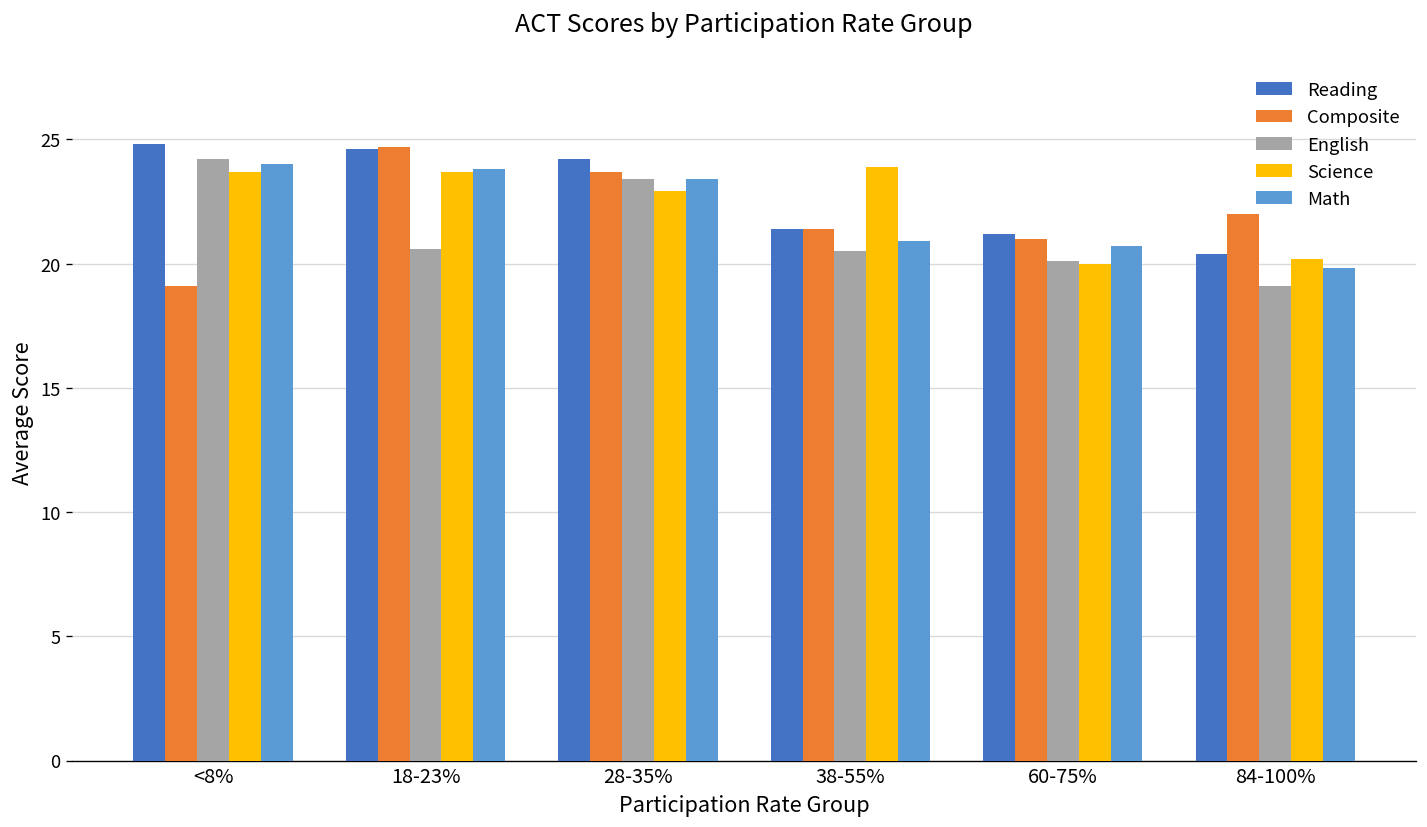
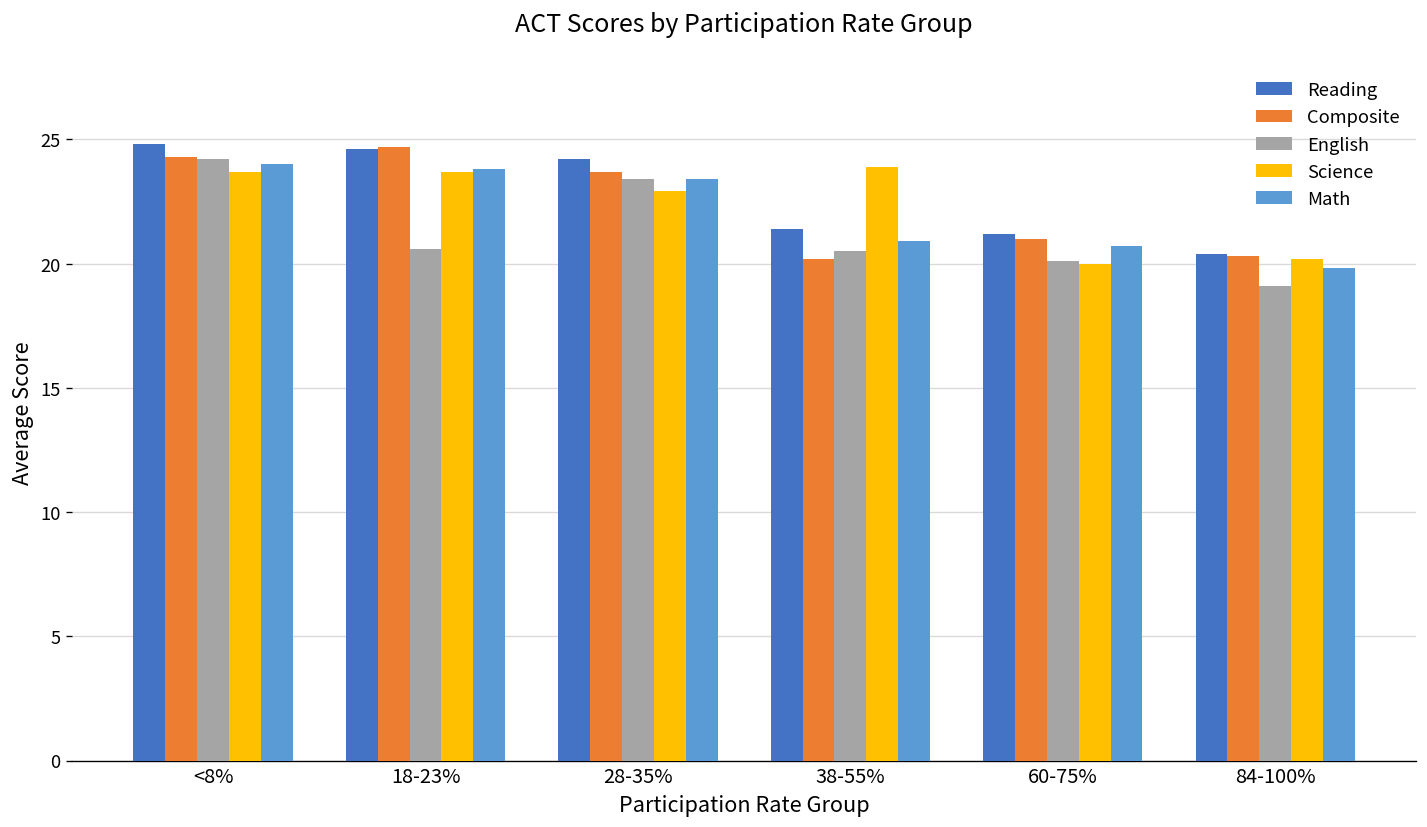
Composite, <8%: 19.1 -> 24.3
Composite, 38-55%: 21.4 -> 20.2
Composite, 84-100%: 22.0 -> 20.3
